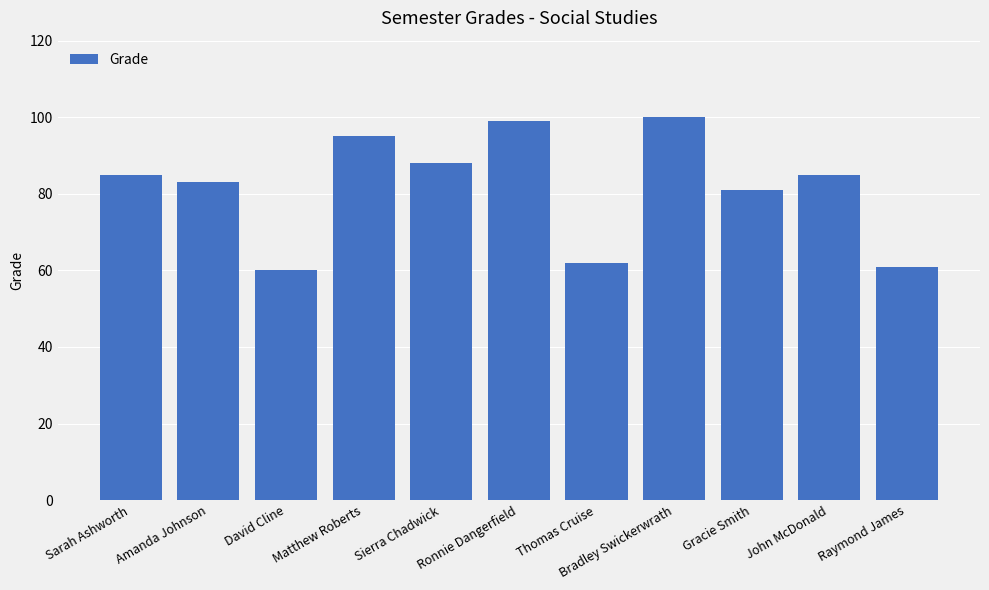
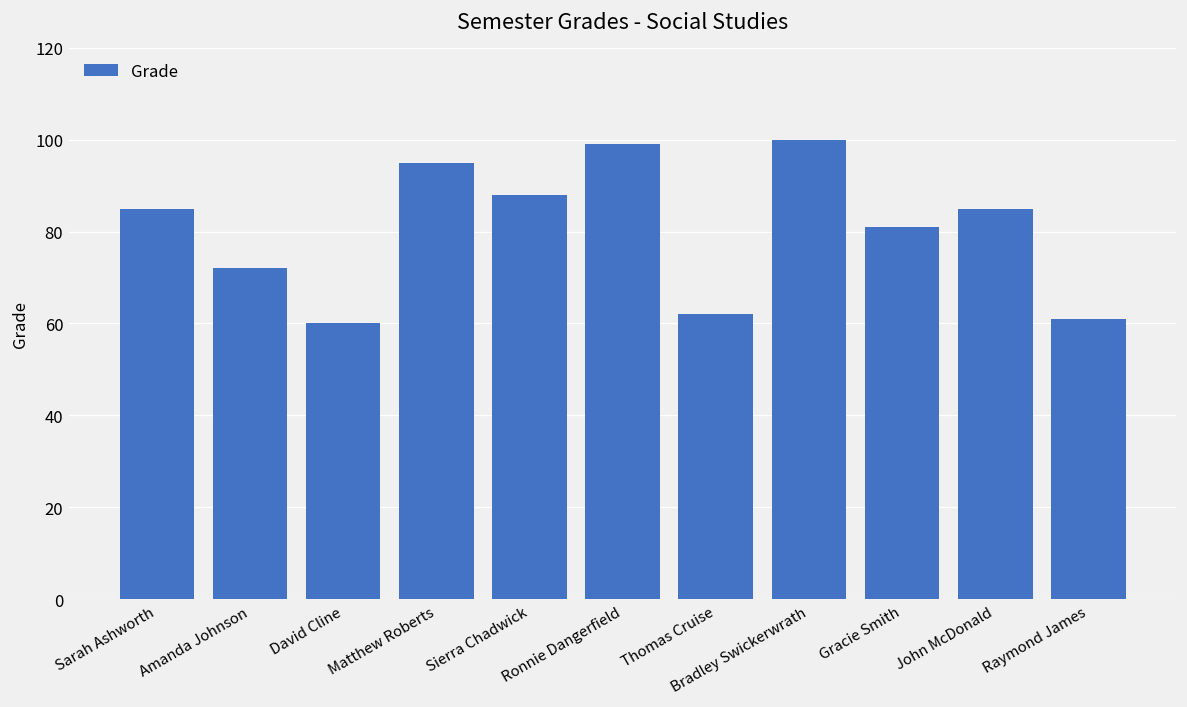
Amanda Johnson: 83 -> 72
